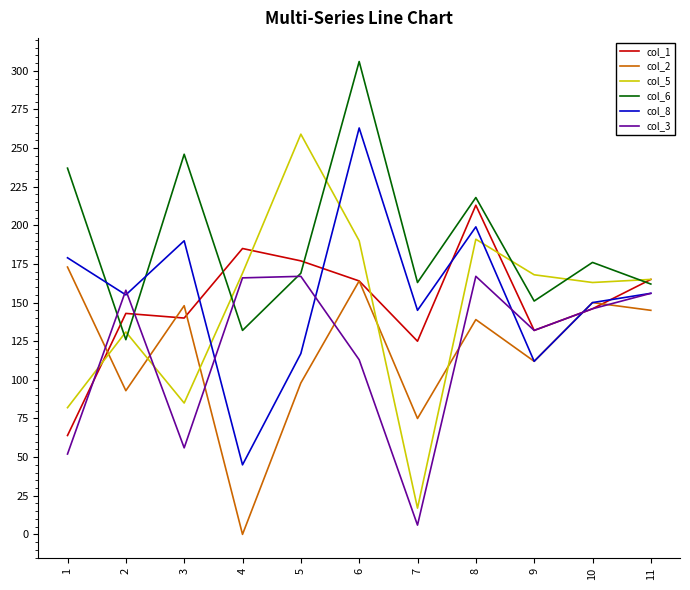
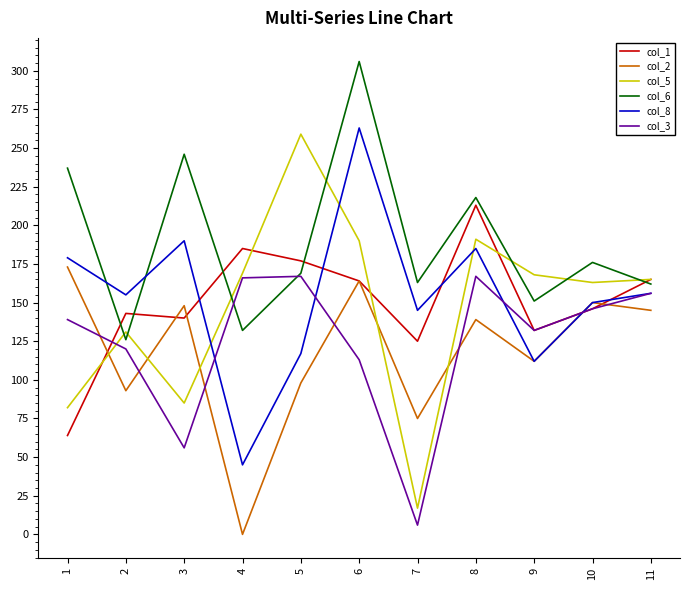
col_3, 1: 52 -> 139
col_3, 2: 158 -> 120
col_8, 8: 199 -> 185
